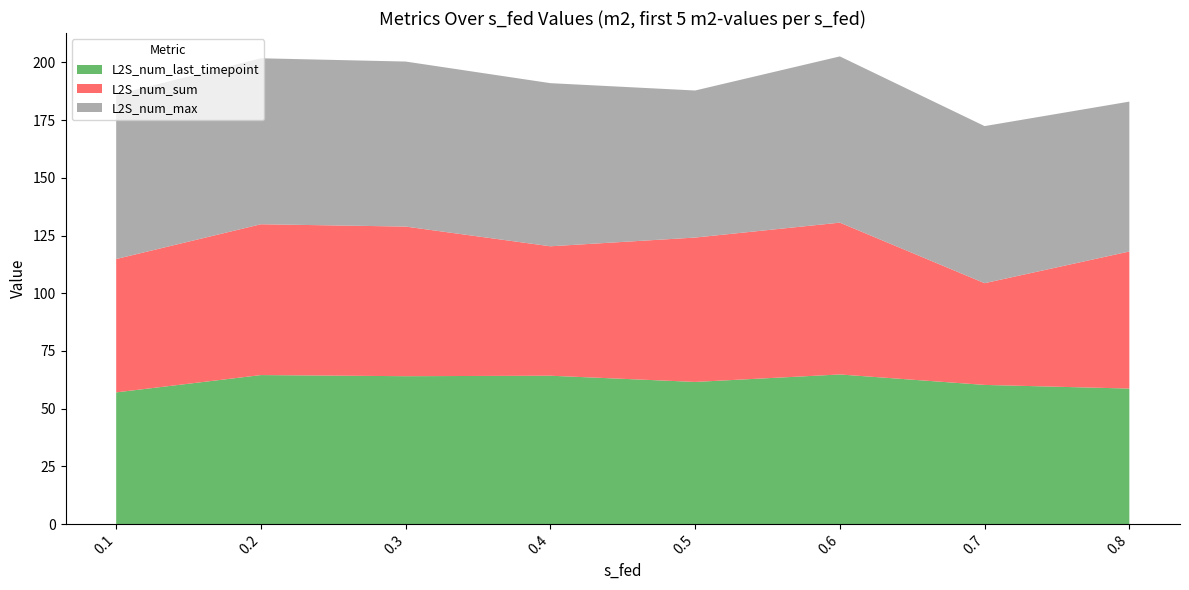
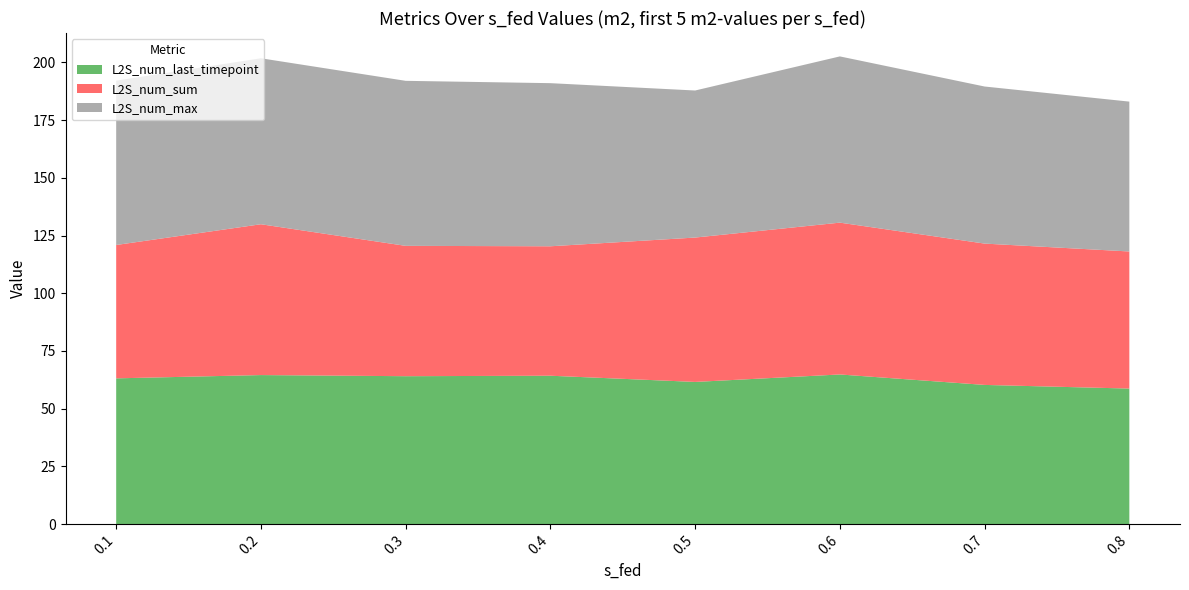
L2S_num_last_timepoint, 0.1: 57 -> 63
L2S_num_sum, 0.3: 65 -> 56
L2S_num_sum, 0.7: 44 -> 61
